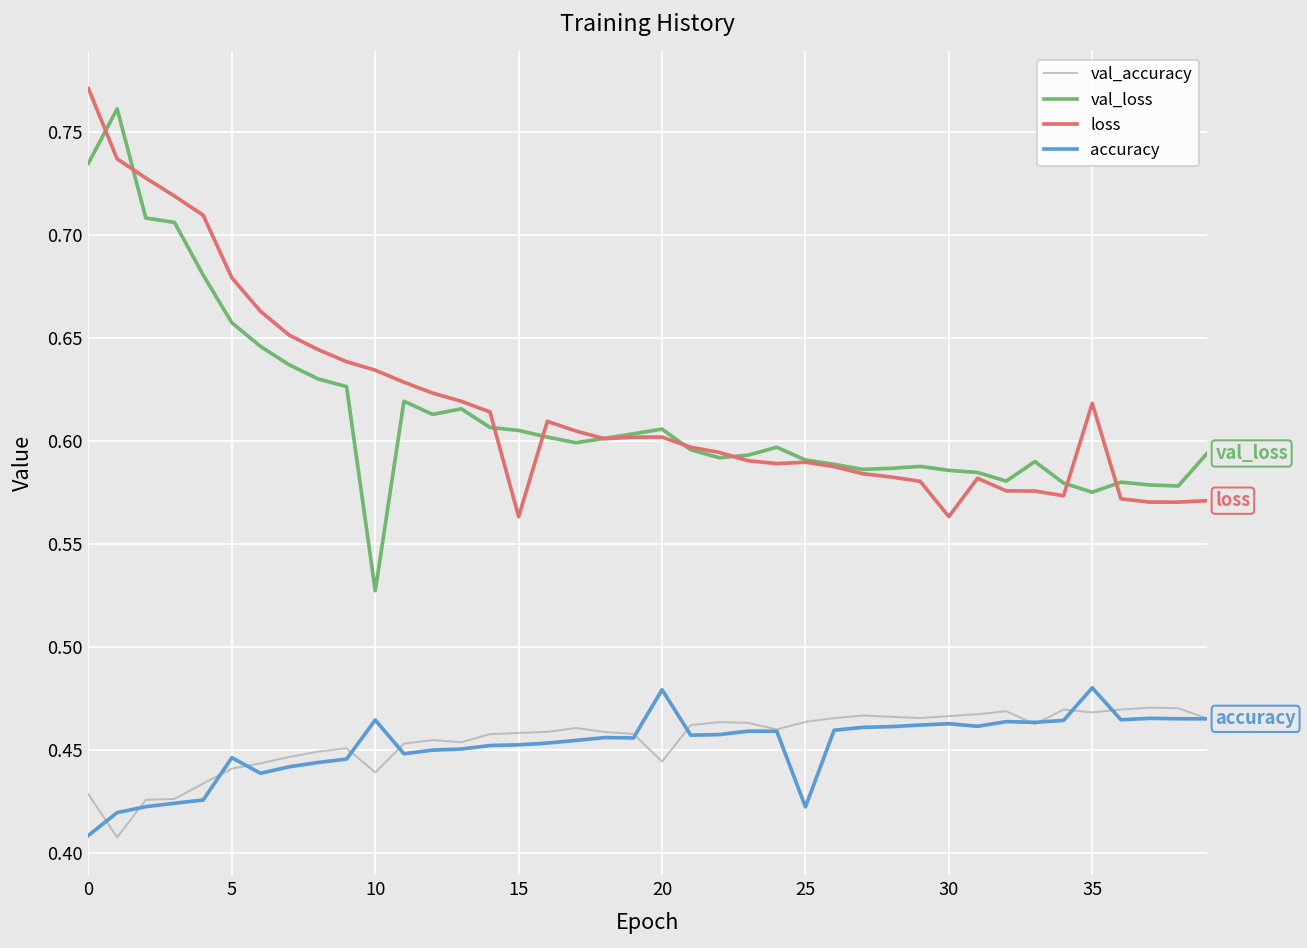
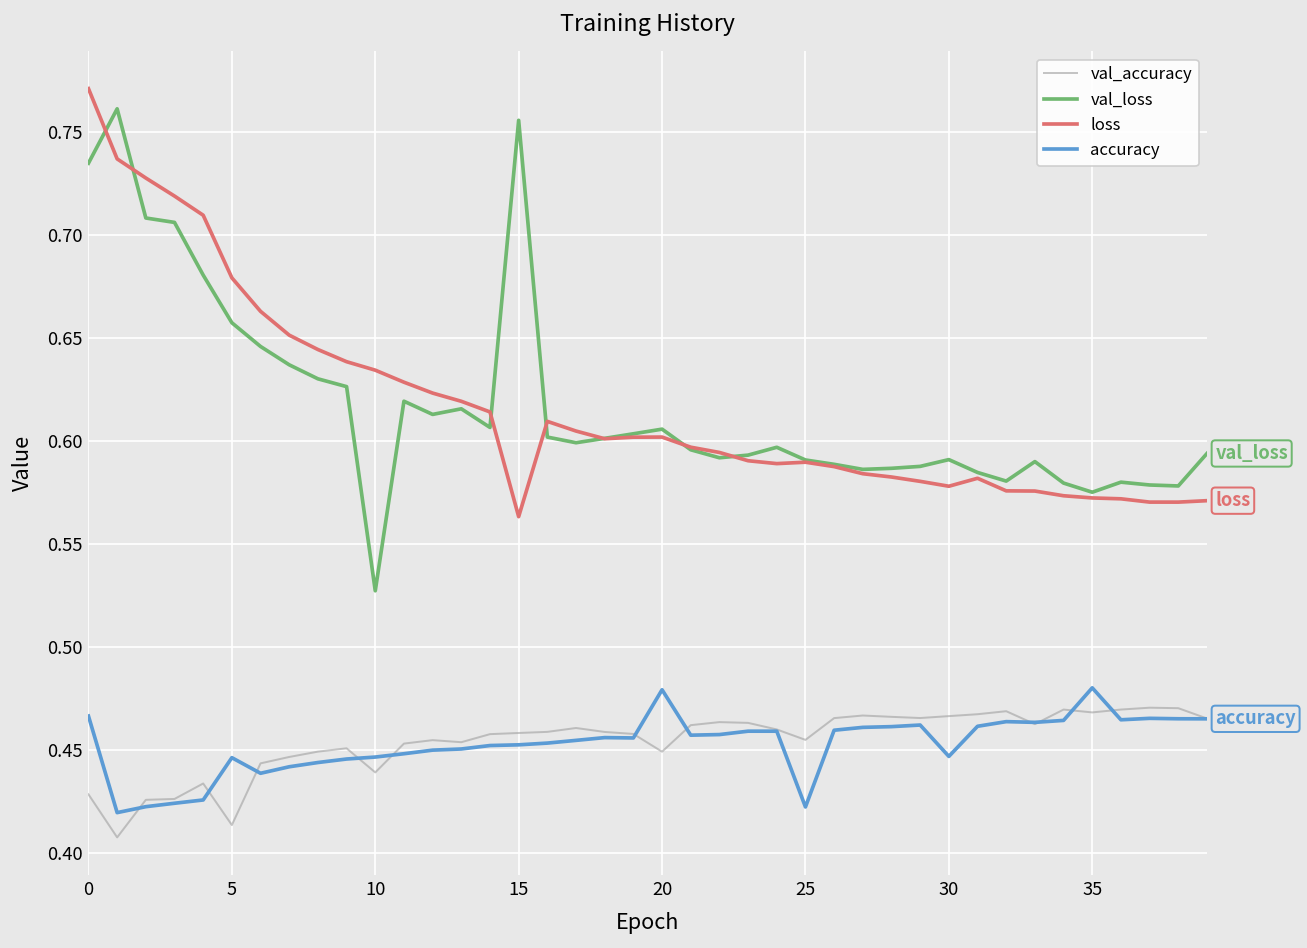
accuracy, 0: 0.409 -> 0.467
val_accuracy, 5: 0.441 -> 0.414
accuracy, 10: 0.465 -> 0.447
val_loss, 15: 0.605 -> 0.756
val_accuracy, 20: 0.445 -> 0.449
val_accuracy, 25: 0.464 -> 0.455
val_loss, 30: 0.586 -> 0.591
loss, 30: 0.563 -> 0.578
accuracy, 30: 0.463 -> 0.447
loss, 35: 0.618 -> 0.572
